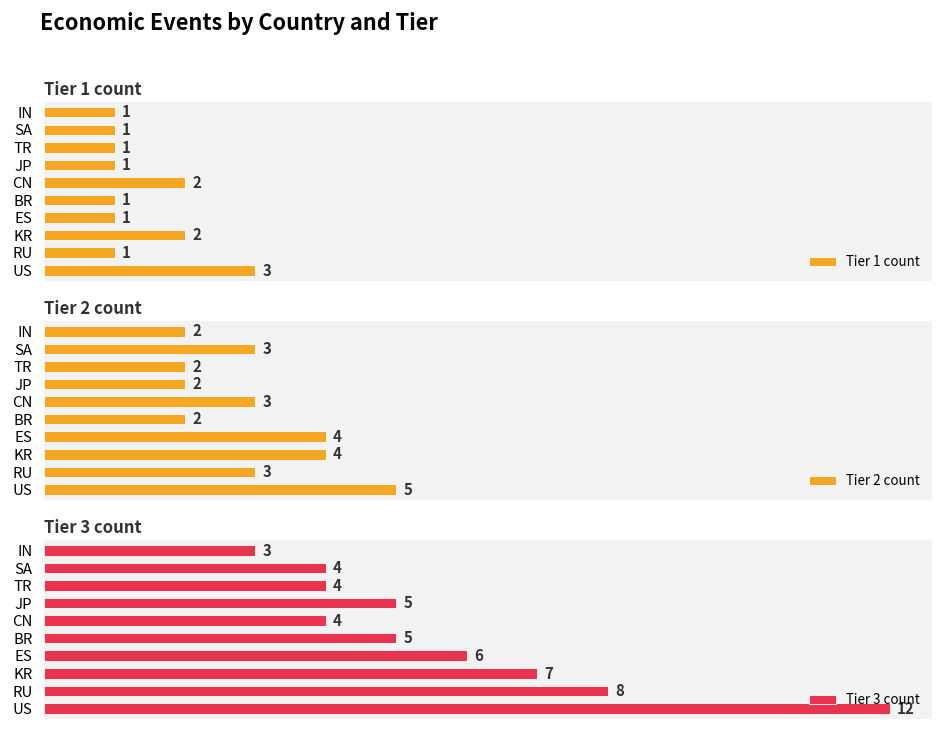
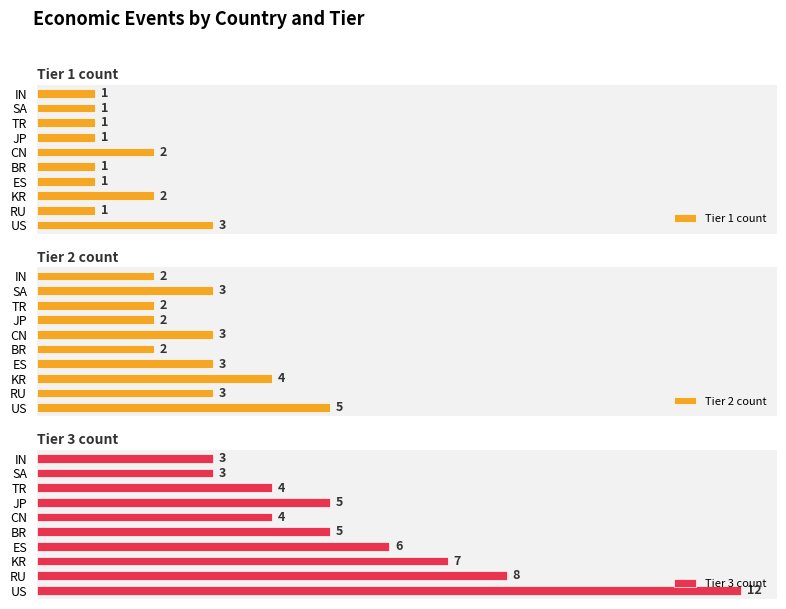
Tier 2 count, ES: 4 -> 3
Tier 3 count, SA: 4 -> 3
